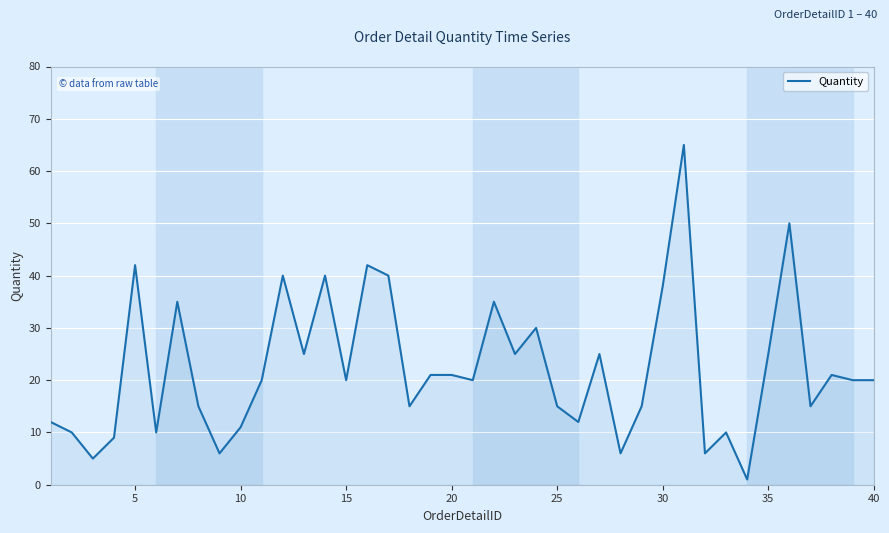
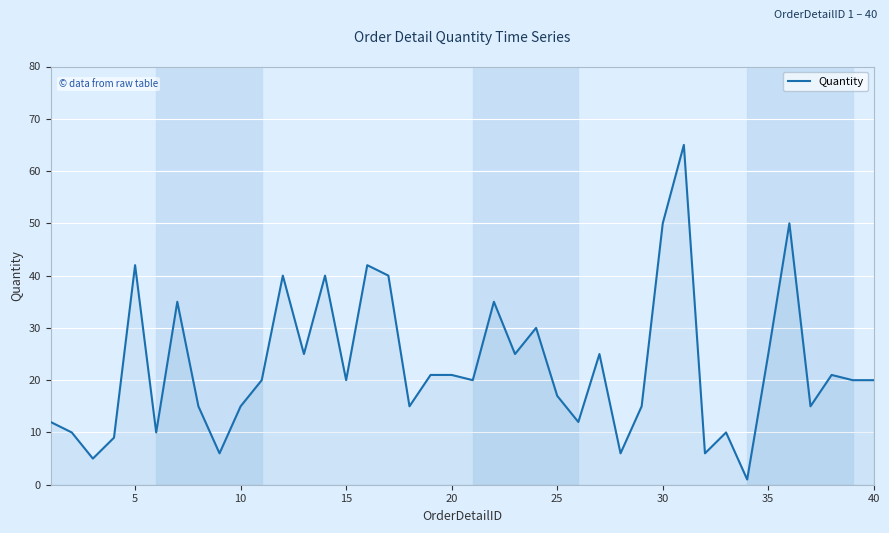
10: 11 -> 15
25: 15 -> 17
30: 38 -> 50
